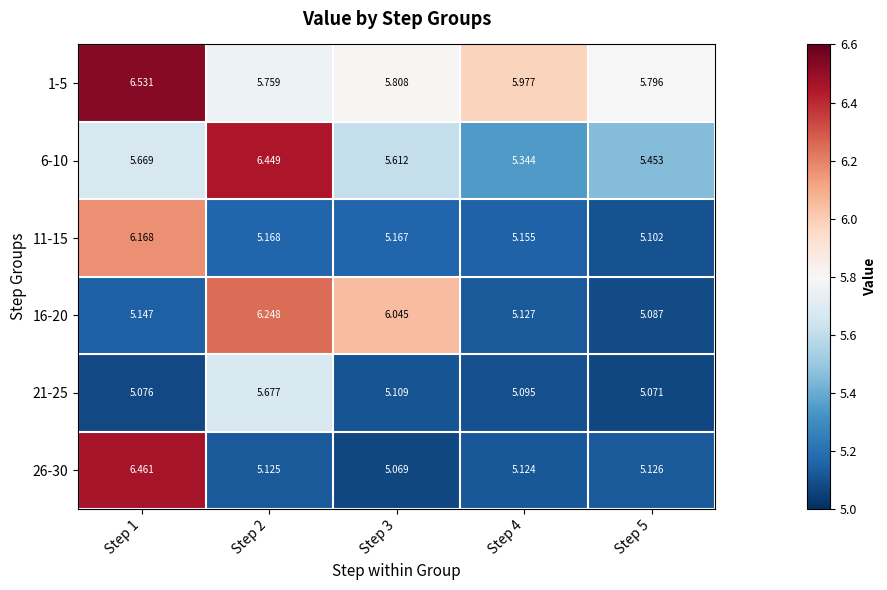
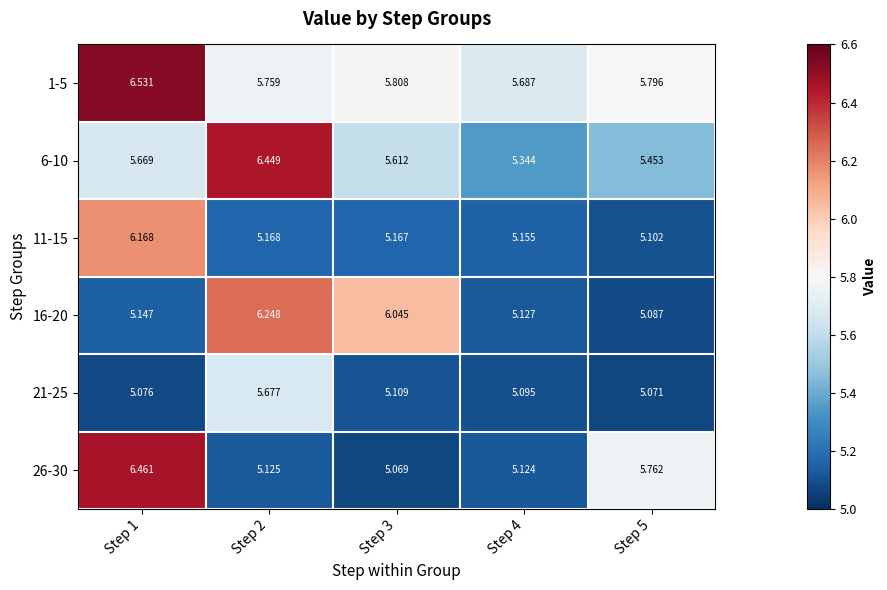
1-5, Step 4: 5.977 -> 5.687
26-30, Step 5: 5.126 -> 5.762
